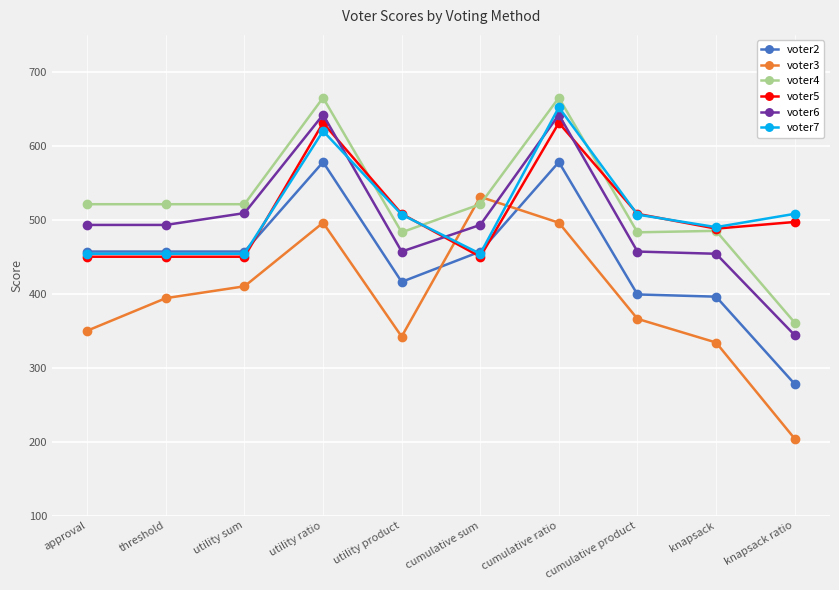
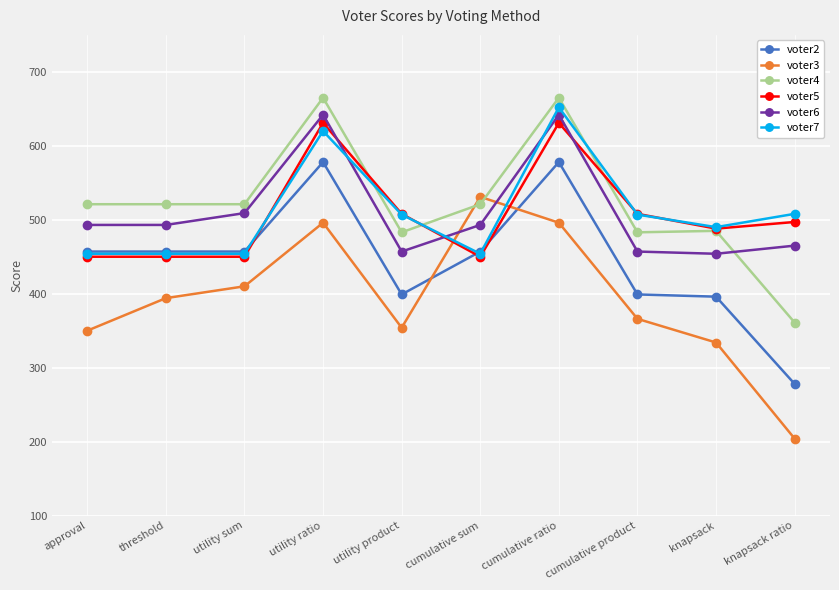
voter2, utility product: 420 -> 400
voter3, utility product: 340 -> 350
voter6, knapsack ratio: 340 -> 470
